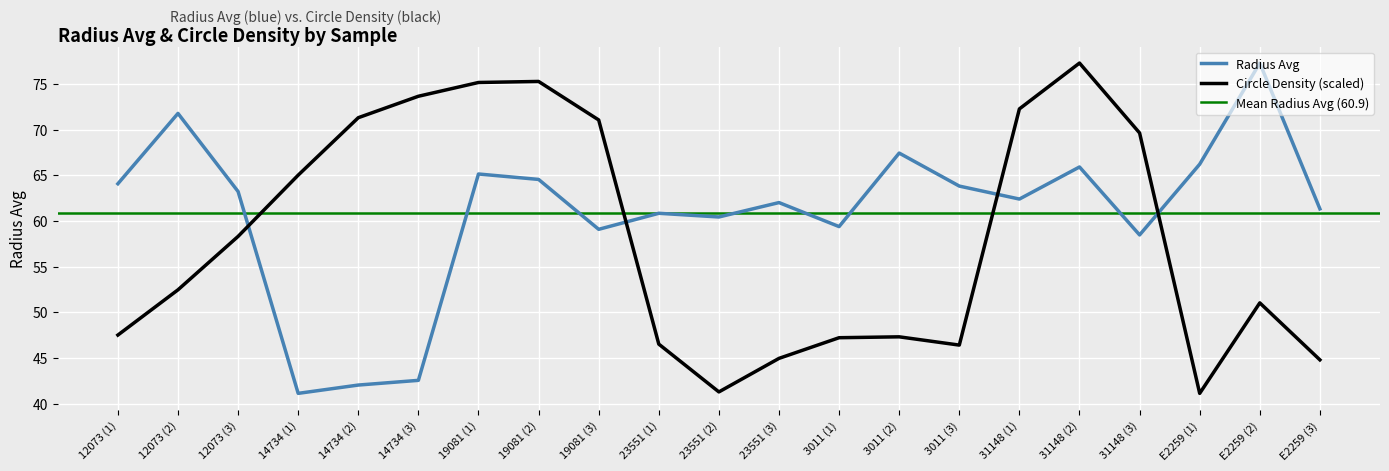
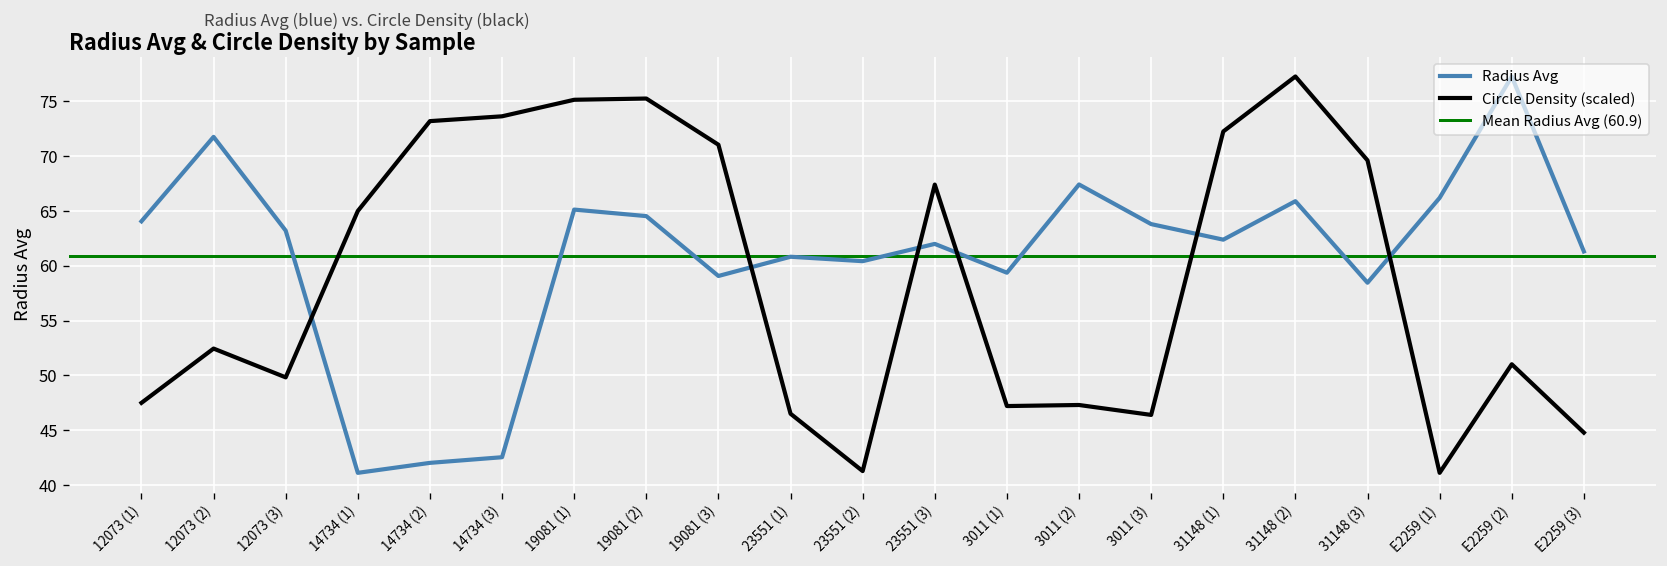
Circle Density (scaled), 12073 (3): 58 -> 50
Circle Density (scaled), 14734 (2): 71 -> 73
Circle Density (scaled), 23551 (3): 45 -> 67
